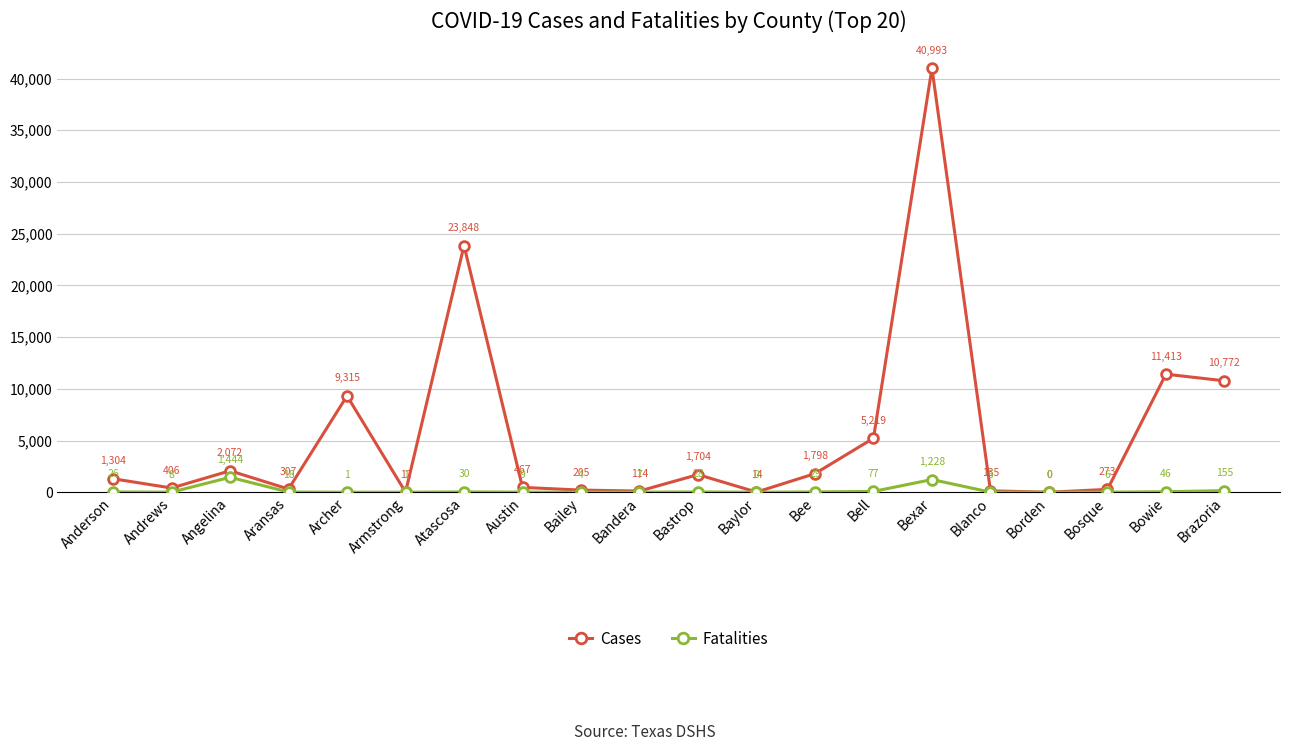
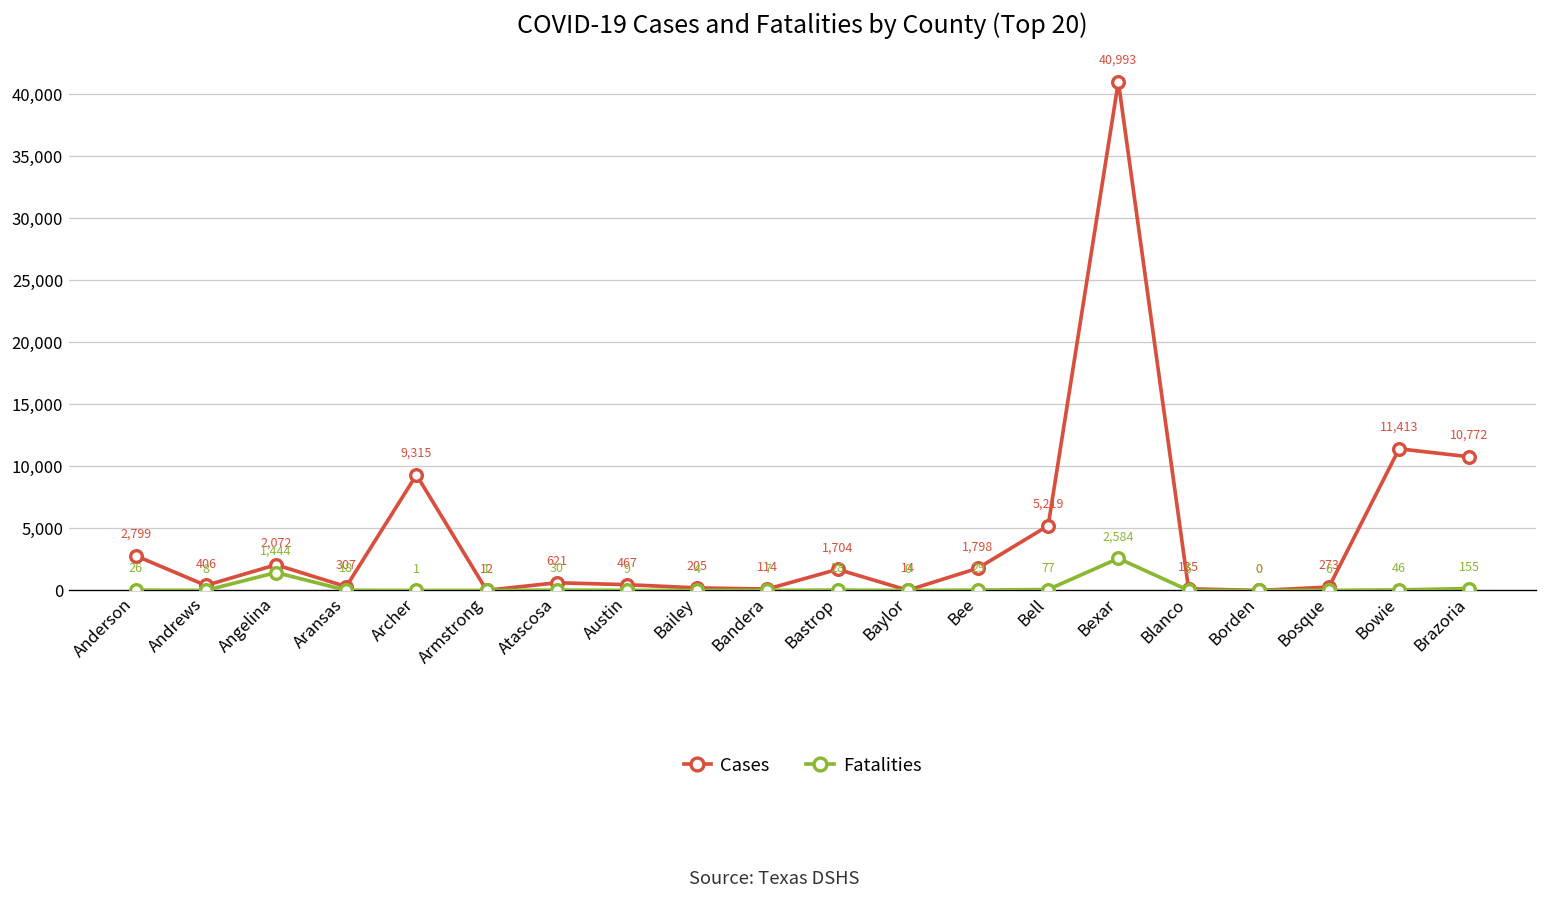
Cases, Anderson: 1,304 -> 2,799
Cases, Atascosa: 23,848 -> 621
Fatalities, Bexar: 1,228 -> 2,584
